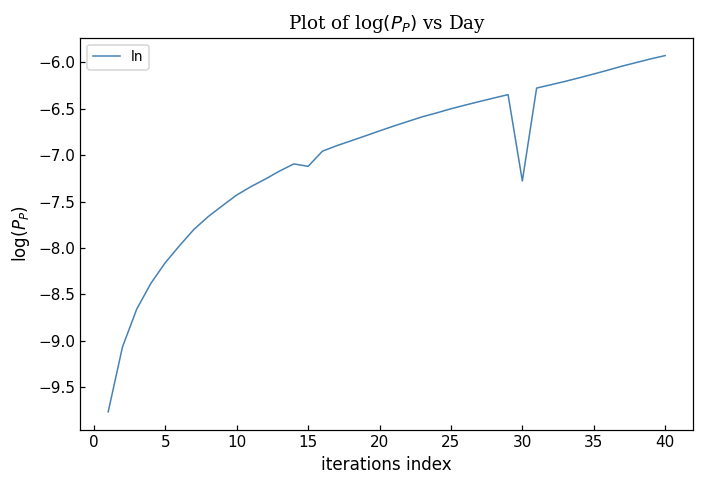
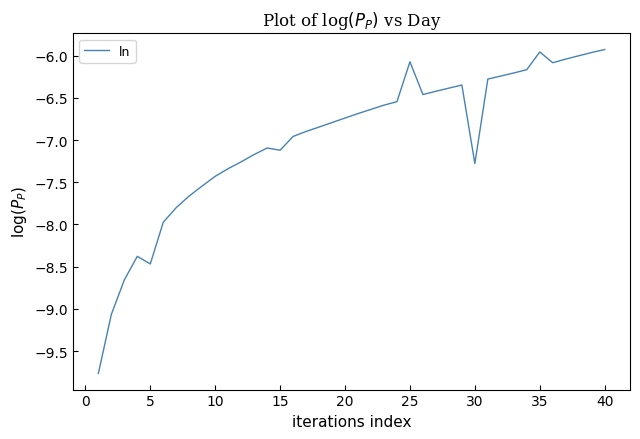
5: -8.2 -> -8.5
25: -6.5 -> -6.1
35: -6.1 -> -6.0
